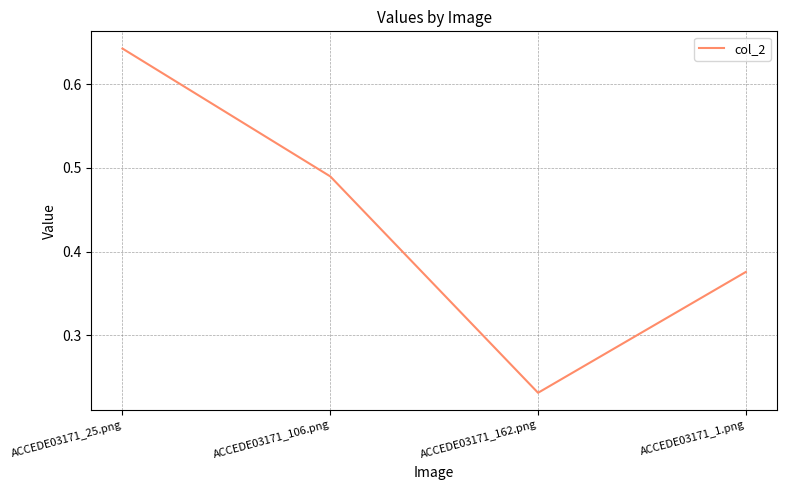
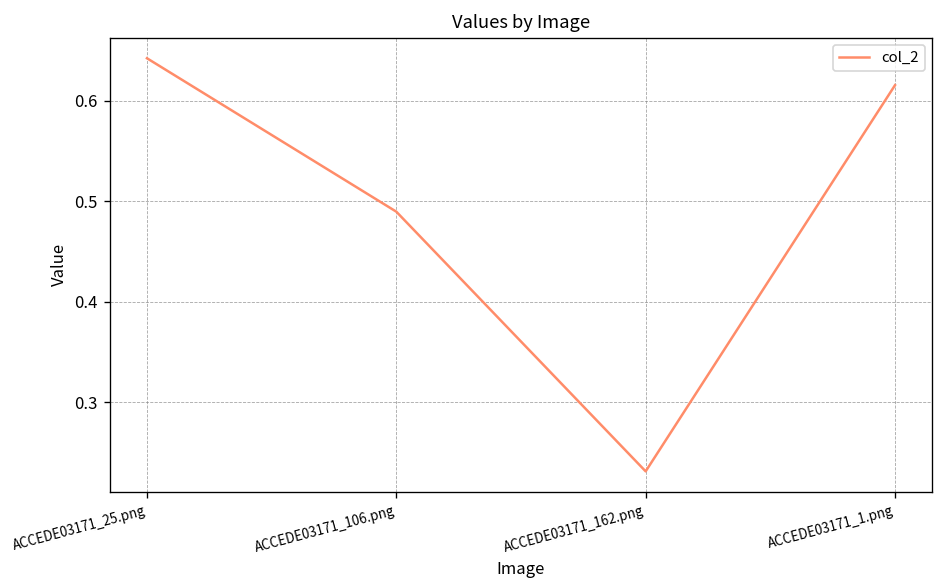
ACCEDE03171_1.png: 0.38 -> 0.62
